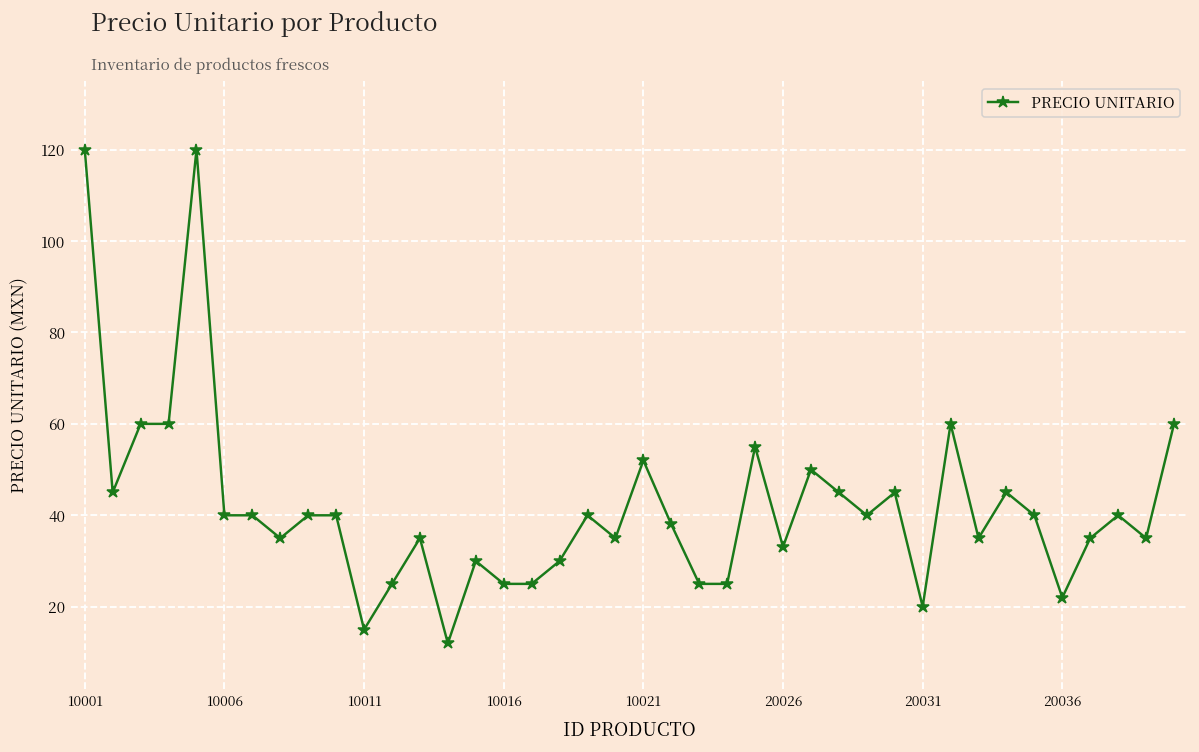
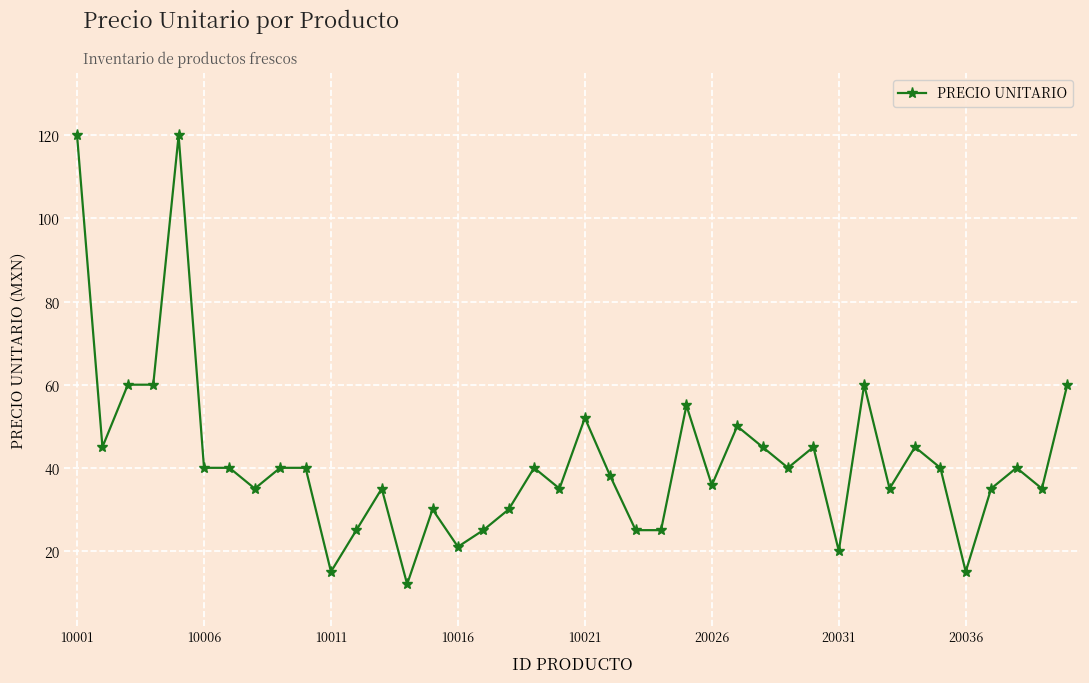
10016: 25 -> 21
20026: 33 -> 36
20036: 22 -> 15
